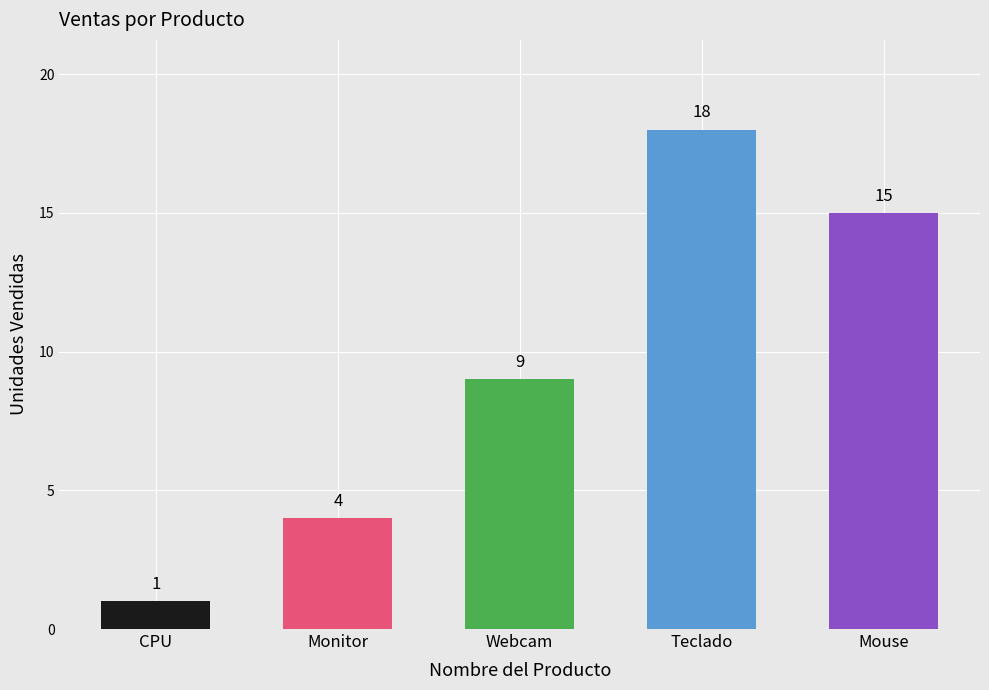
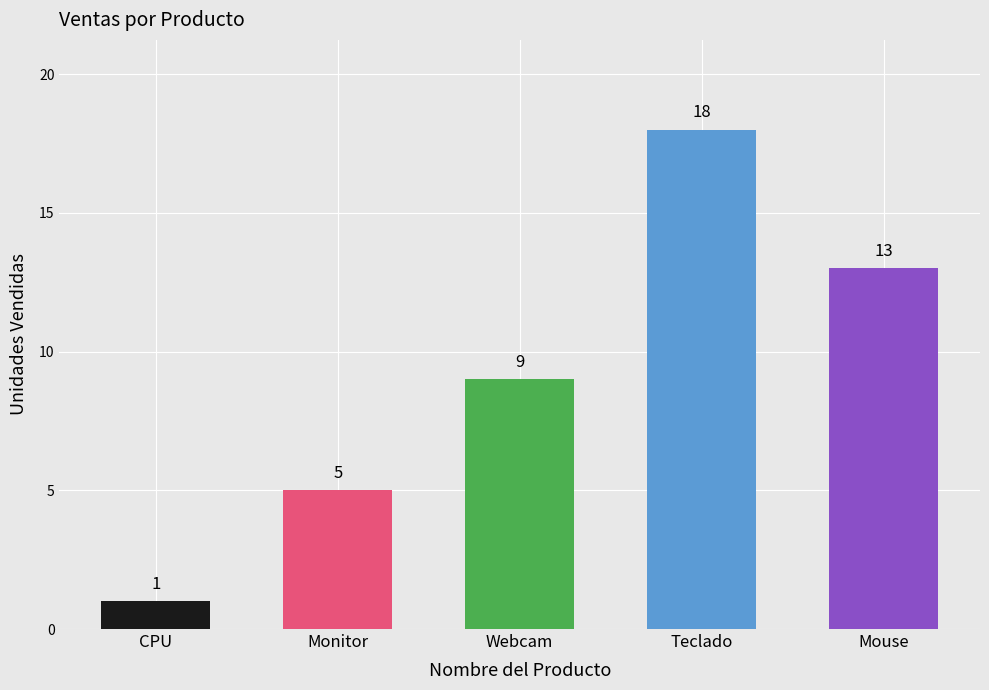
Monitor: 4 -> 5
Mouse: 15 -> 13
